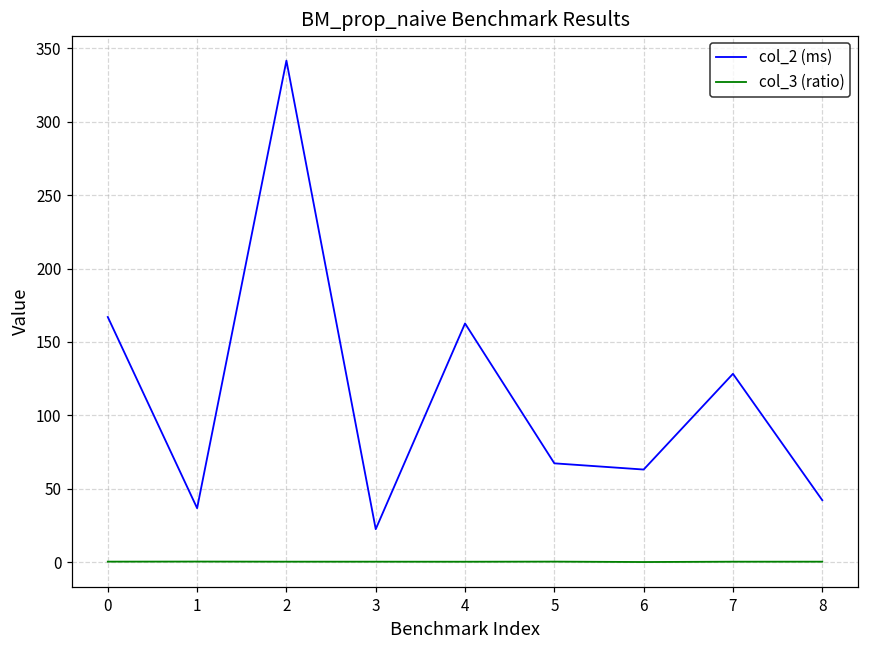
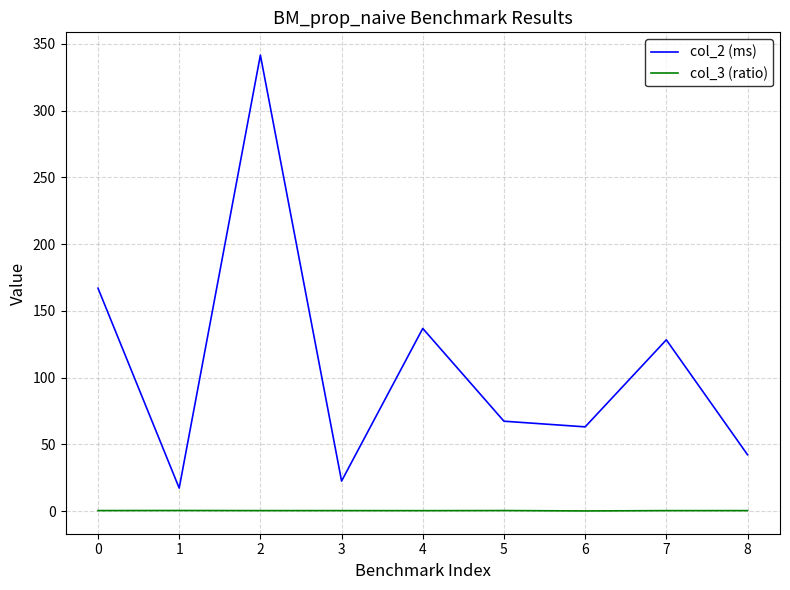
col_2 (ms), 1: 37 -> 17
col_2 (ms), 4: 163 -> 137
